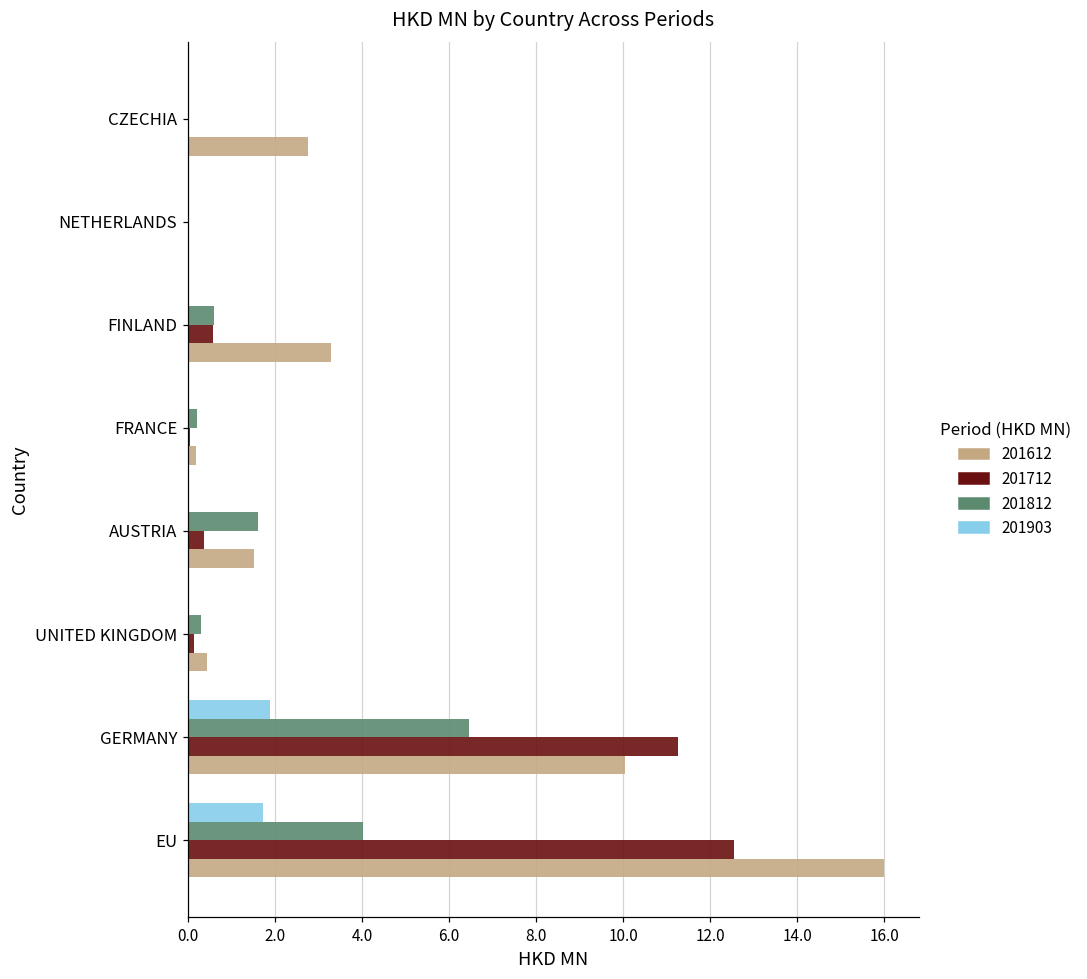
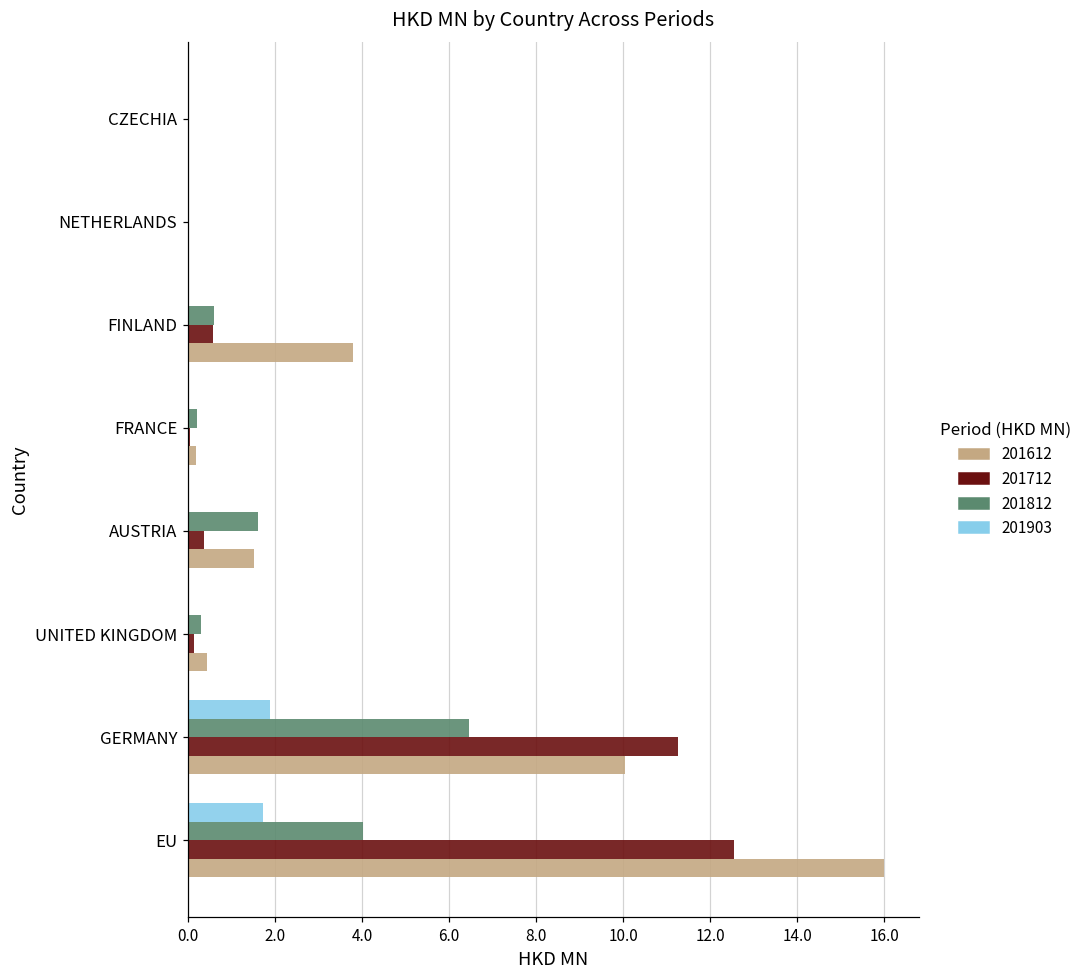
201612, CZECHIA: 2.8 -> 0.0
201612, FINLAND: 3.3 -> 3.8
